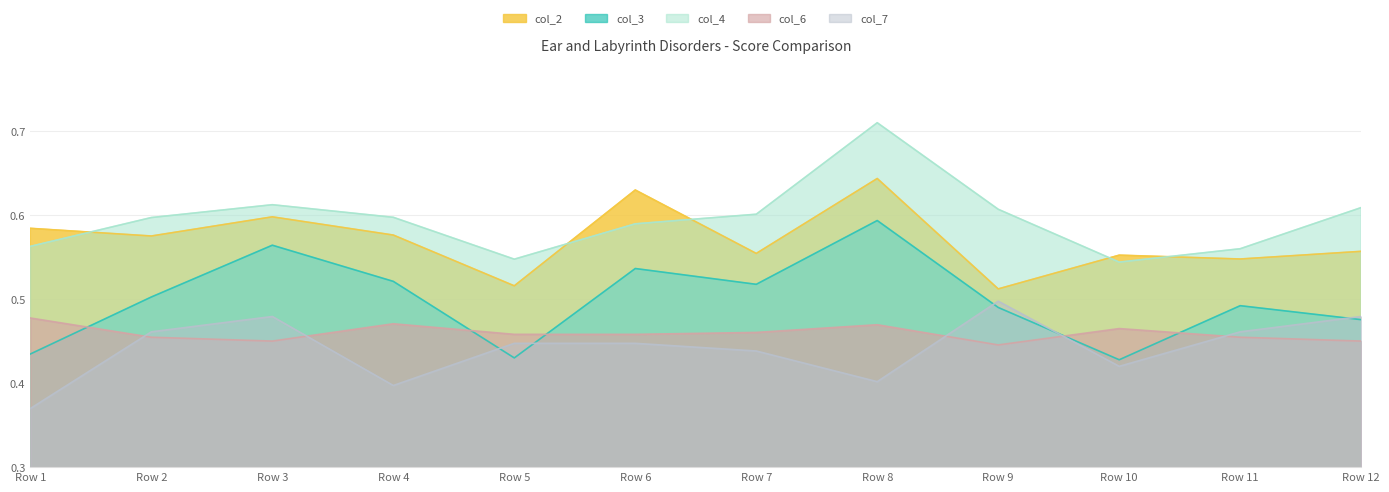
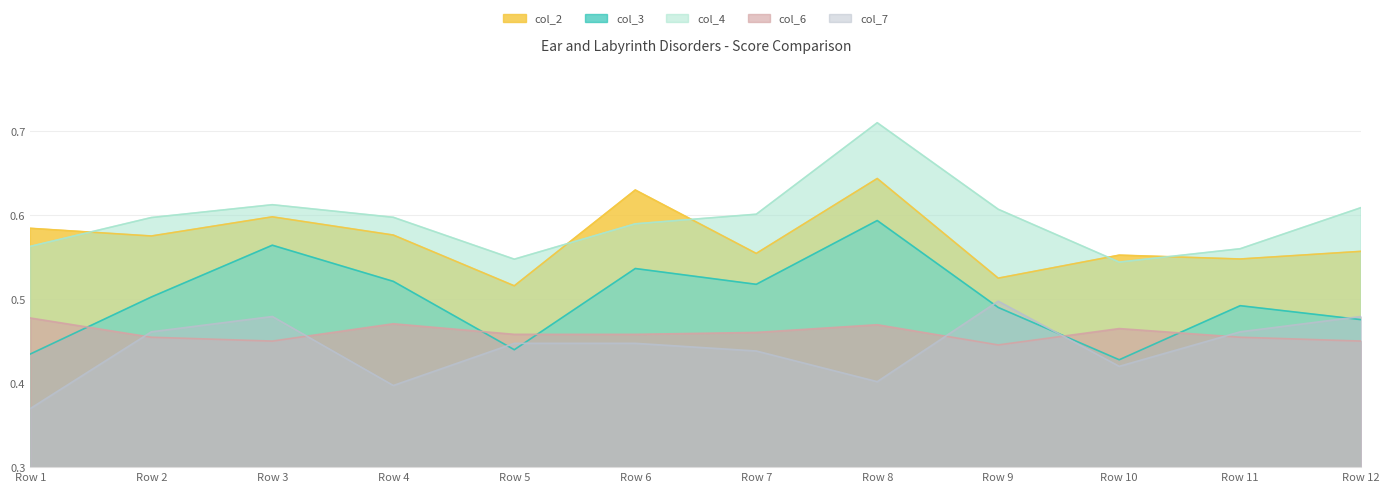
col_3, Row 5: 0.43 -> 0.44
col_2, Row 9: 0.51 -> 0.53
